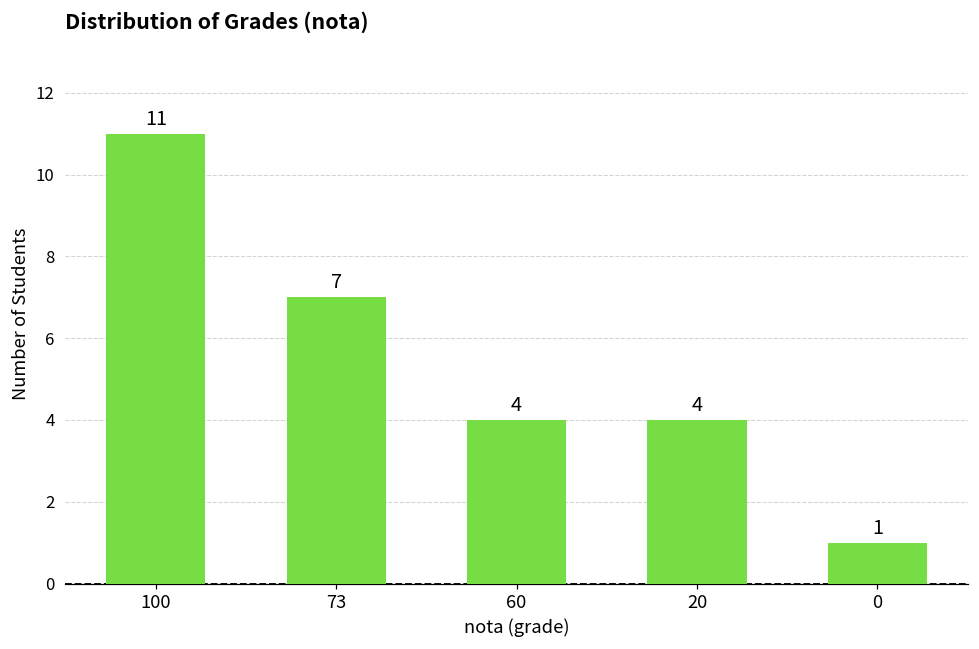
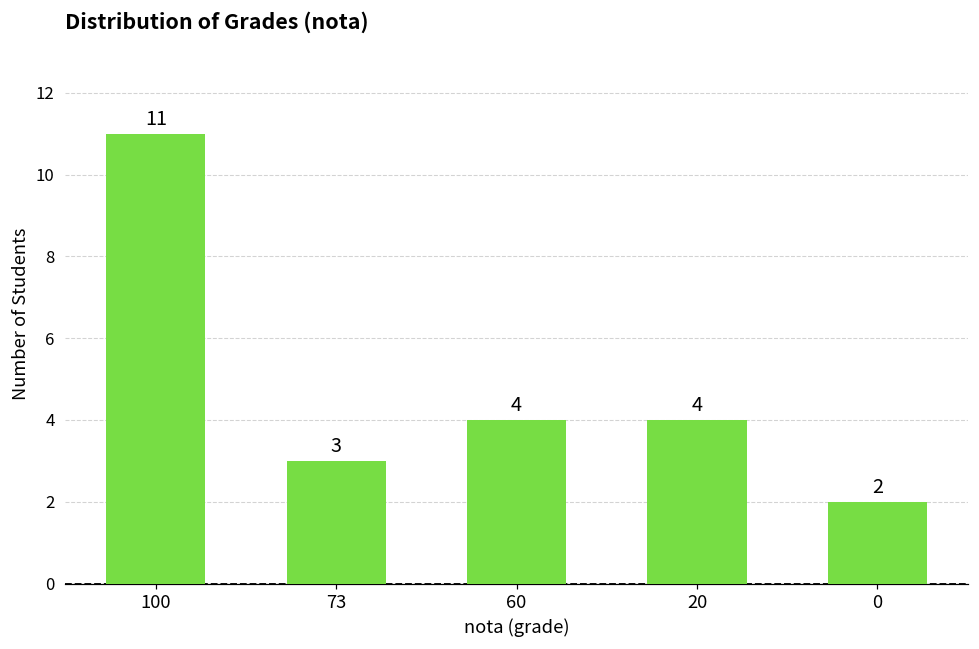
73: 7 -> 3
0: 1 -> 2
